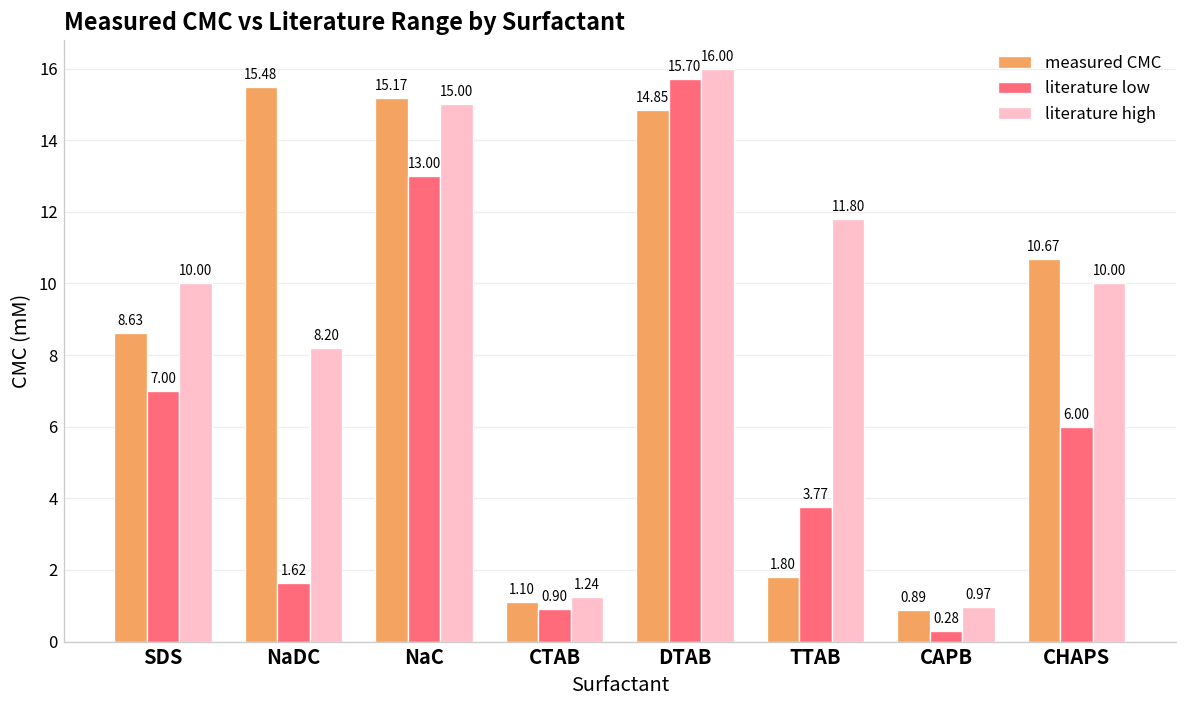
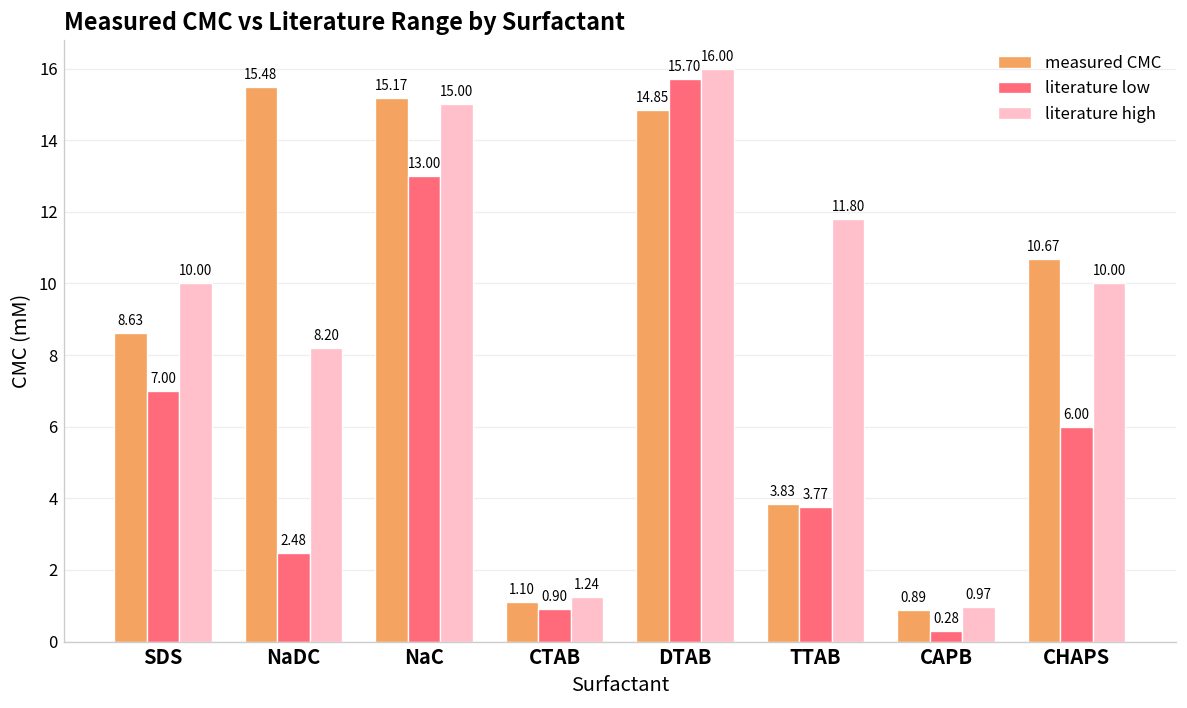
literature low, NaDC: 1.62 -> 2.48
measured CMC, TTAB: 1.80 -> 3.83
